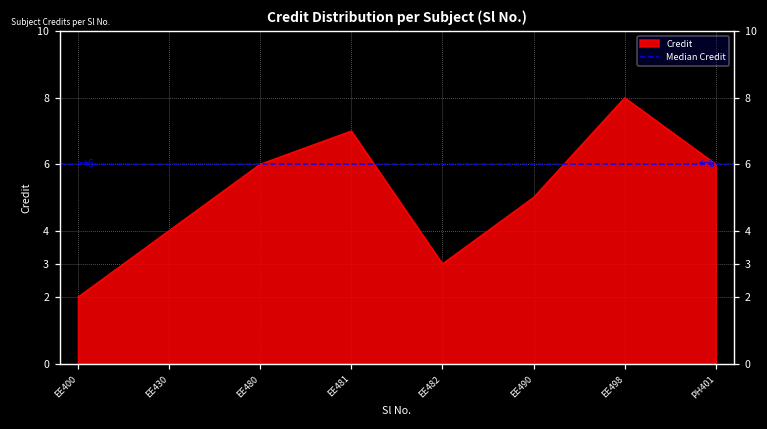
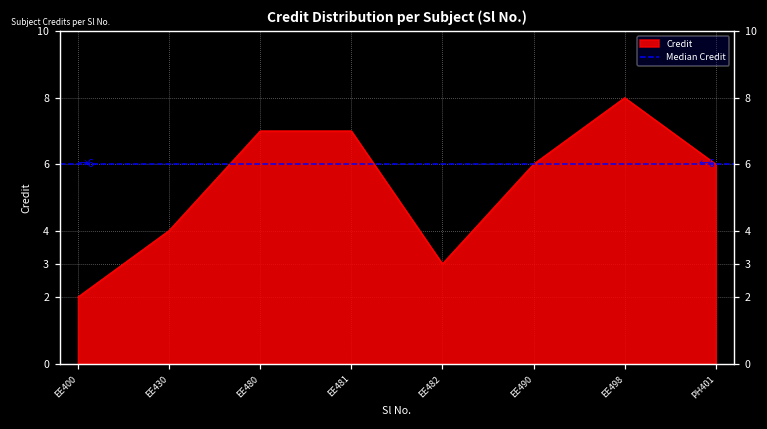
EE480: 6 -> 7
EE490: 5 -> 6
